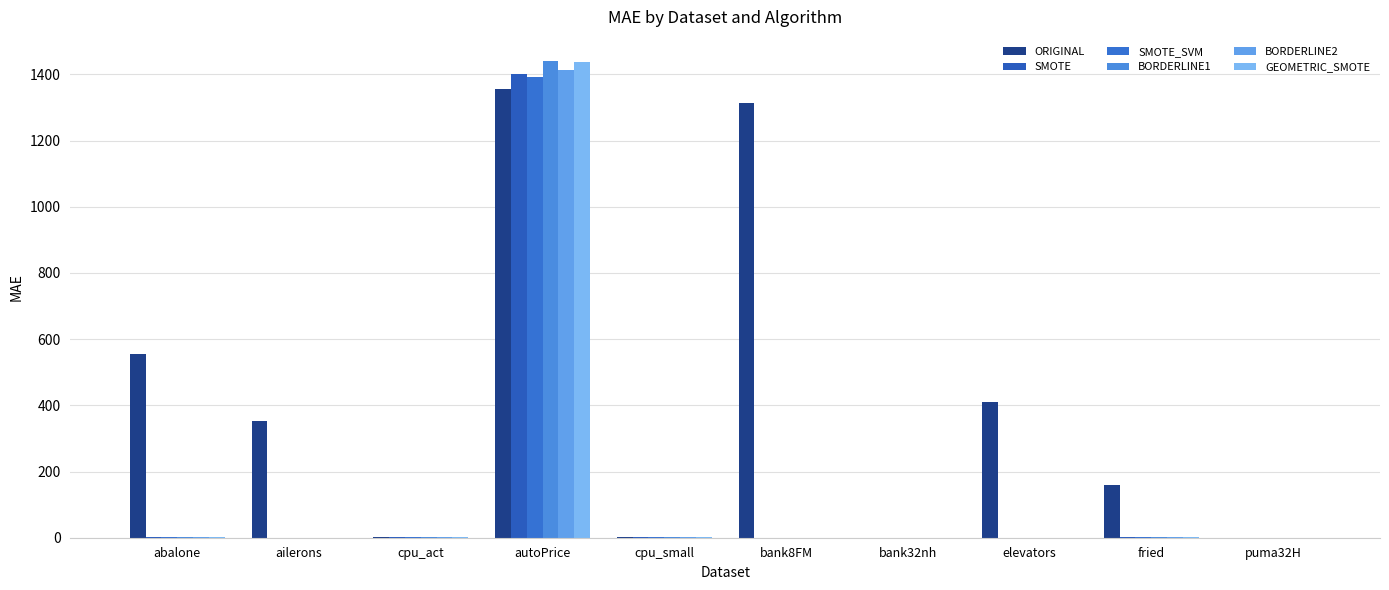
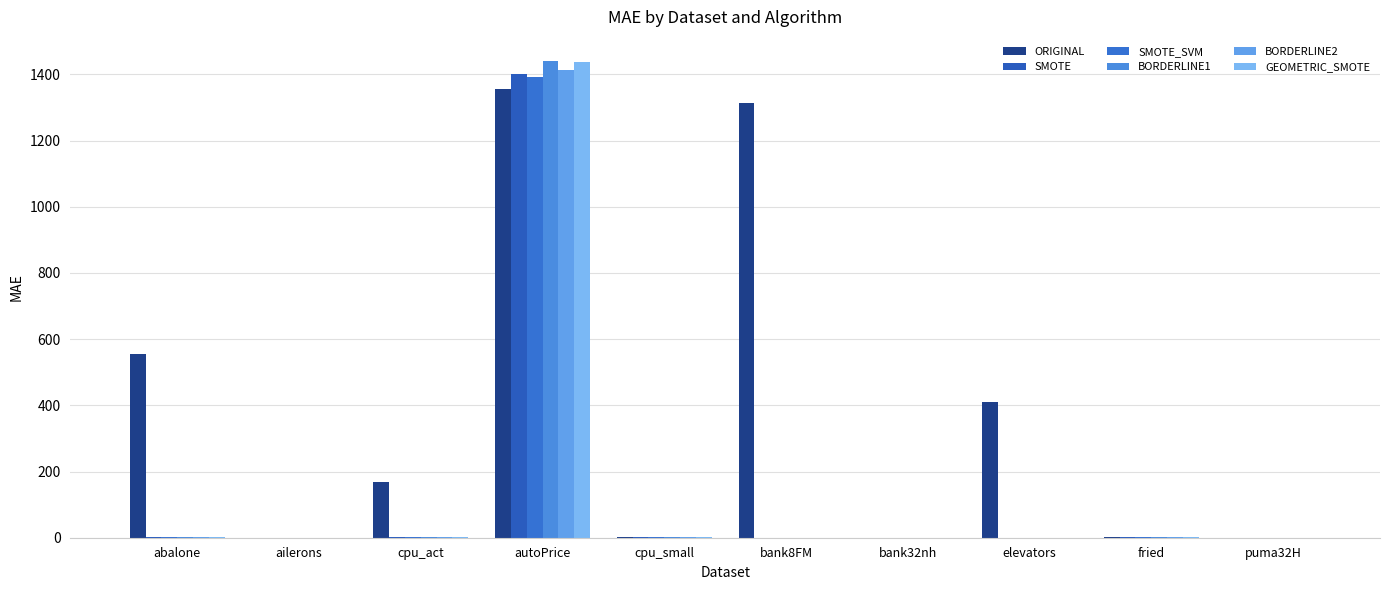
ORIGINAL, ailerons: 350 -> 0
ORIGINAL, cpu_act: 0 -> 170
ORIGINAL, fried: 160 -> 0
